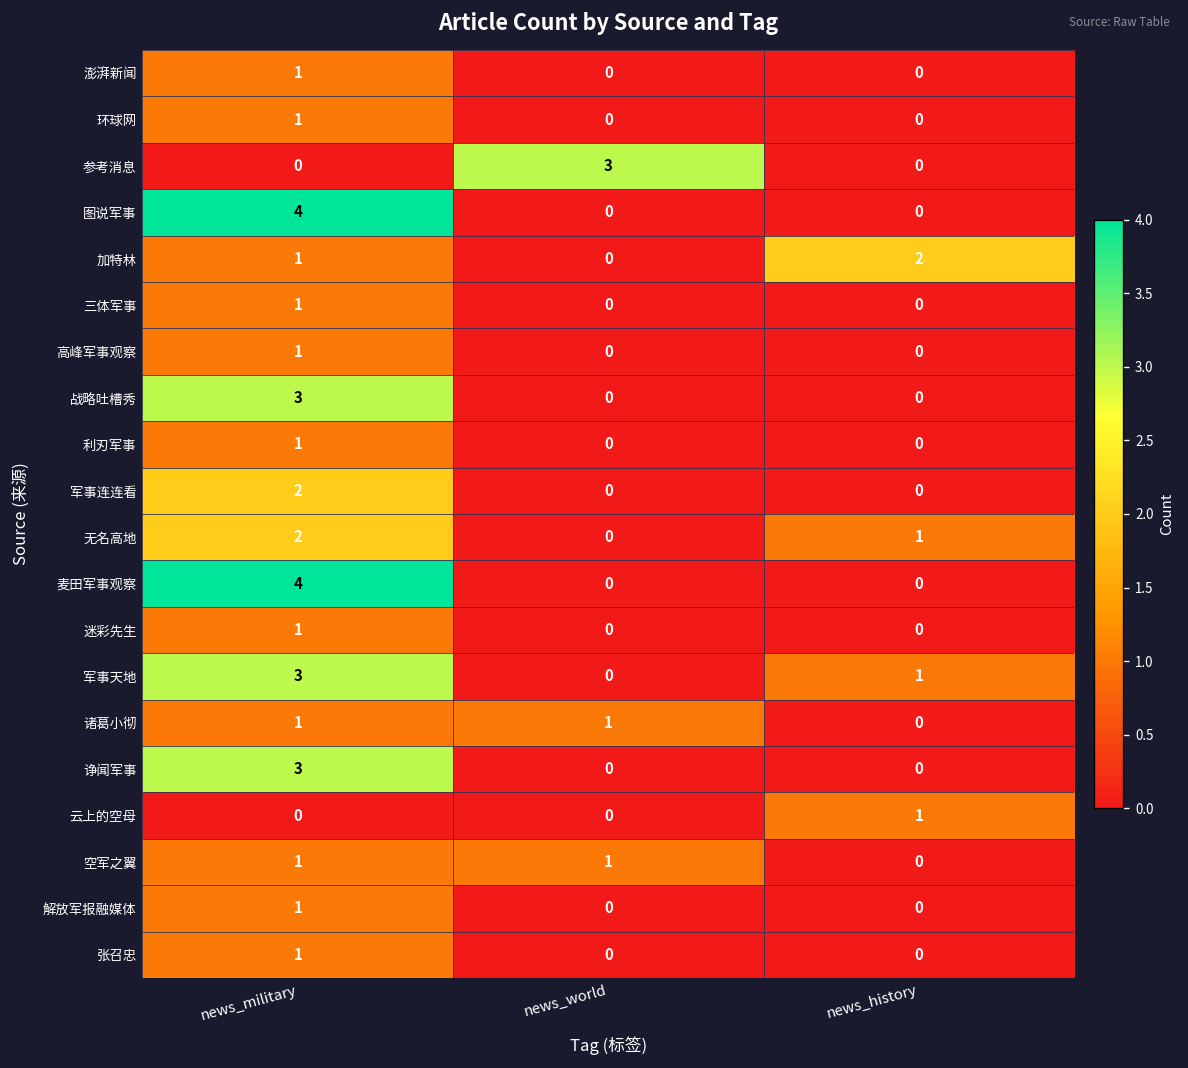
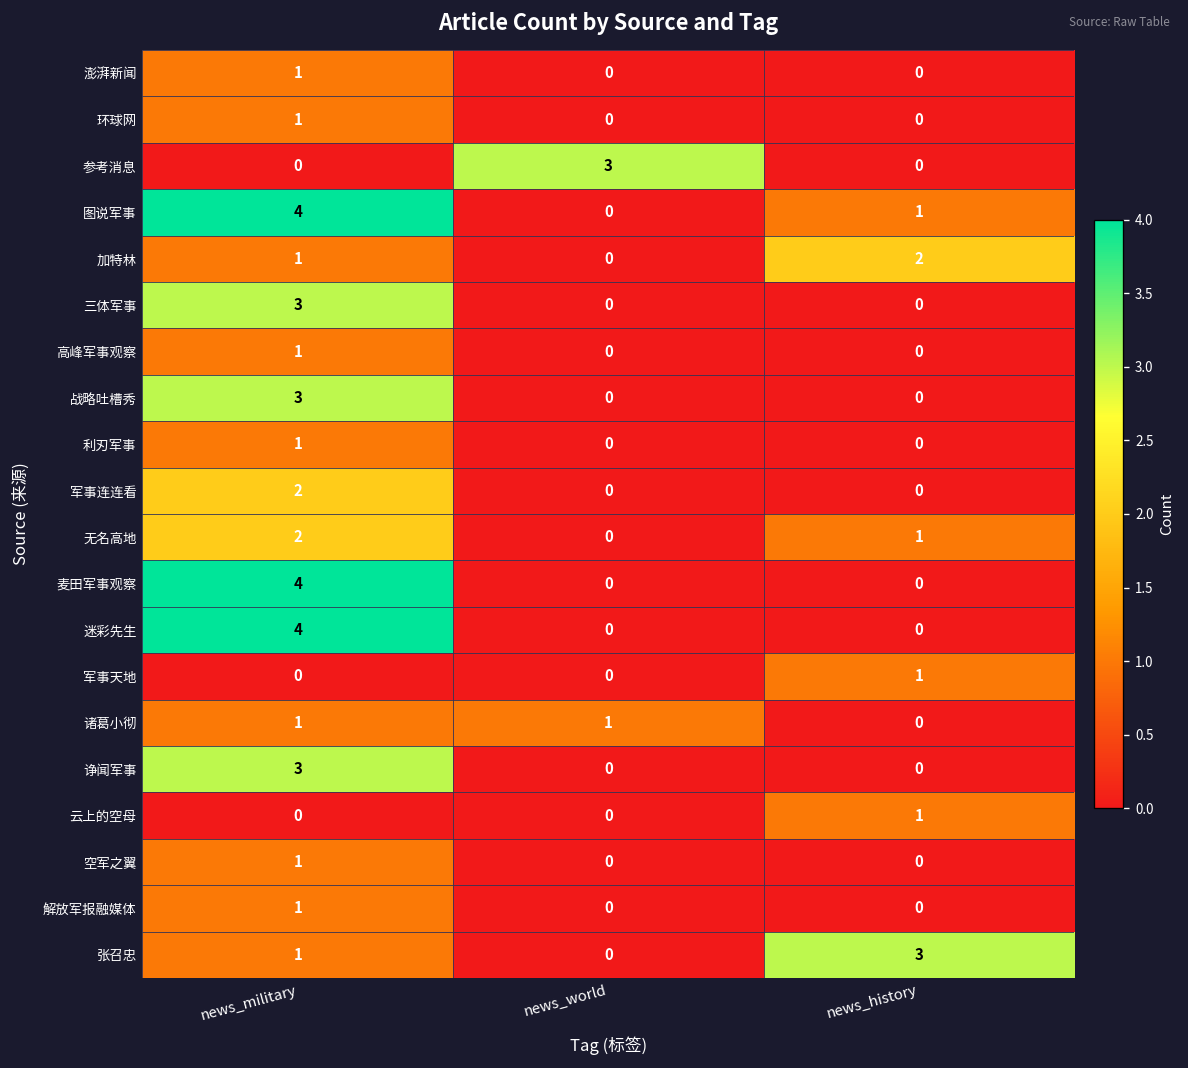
图说军事, news_history: 0 -> 1
三体军事, news_military: 1 -> 3
迷彩先生, news_military: 1 -> 4
军事天地, news_military: 3 -> 0
空军之翼, news_world: 1 -> 0
张召忠, news_history: 0 -> 3
